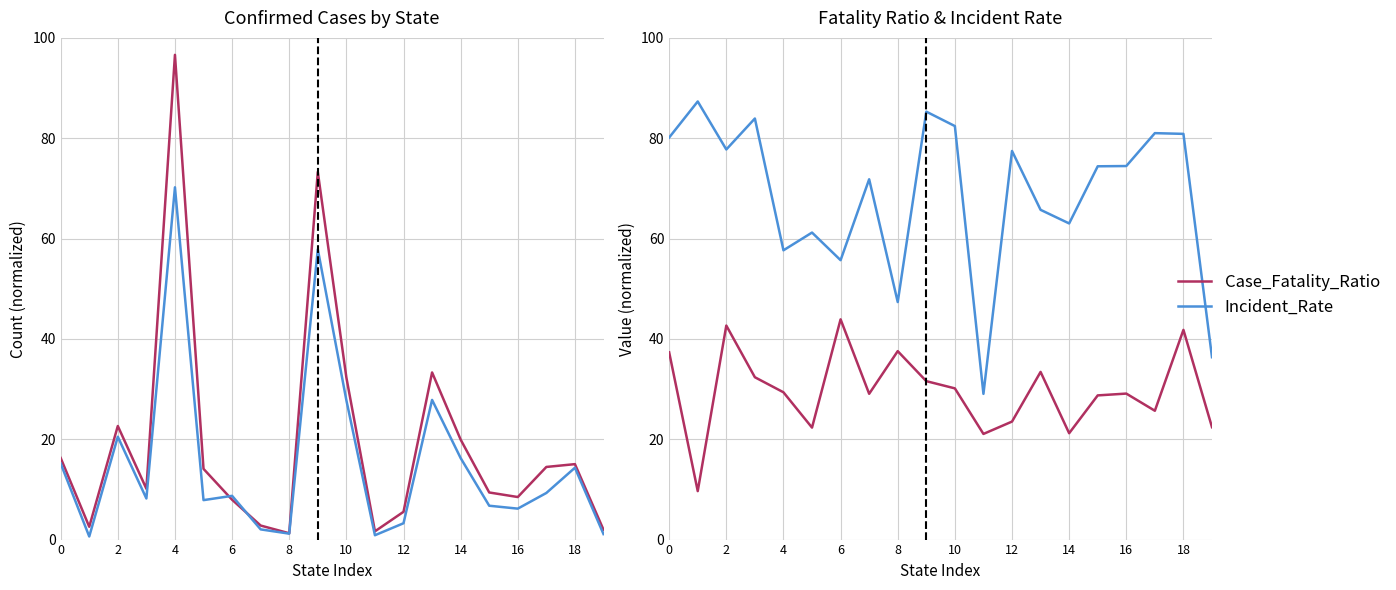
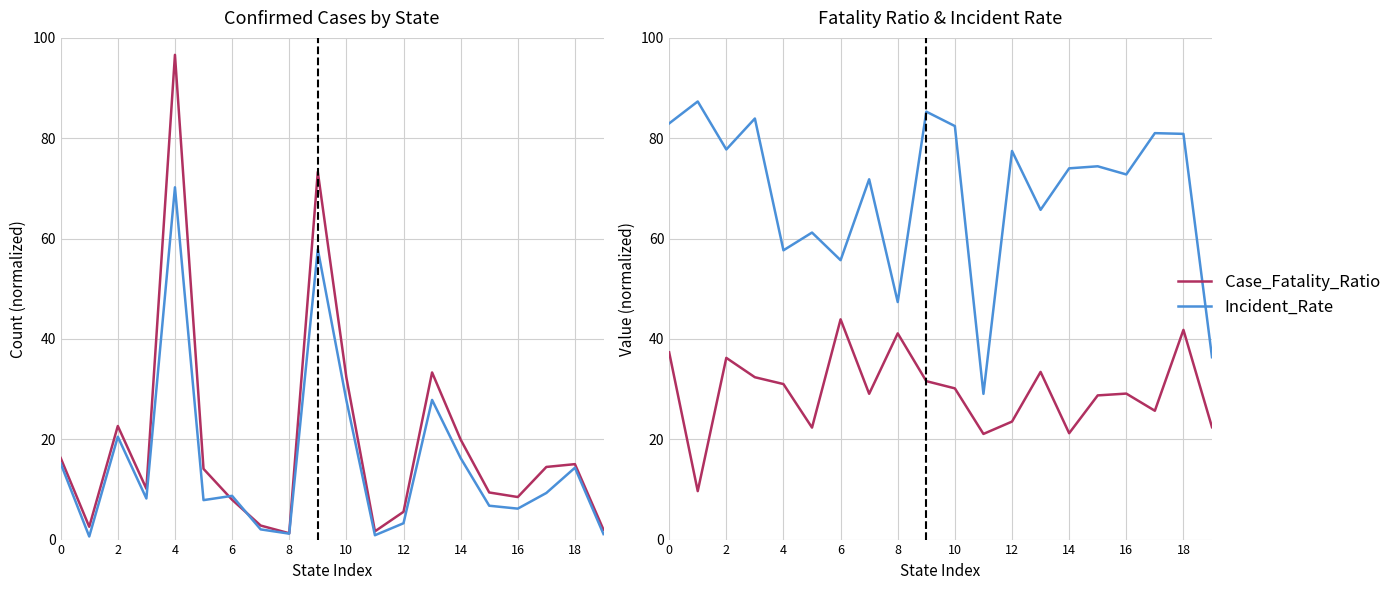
Fatality Ratio & Incident Rate, Incident_Rate, 0: 80 -> 83
Fatality Ratio & Incident Rate, Case_Fatality_Ratio, 2: 43 -> 36
Fatality Ratio & Incident Rate, Case_Fatality_Ratio, 4: 29 -> 31
Fatality Ratio & Incident Rate, Case_Fatality_Ratio, 8: 38 -> 41
Fatality Ratio & Incident Rate, Incident_Rate, 14: 63 -> 74
Fatality Ratio & Incident Rate, Incident_Rate, 16: 74 -> 73
